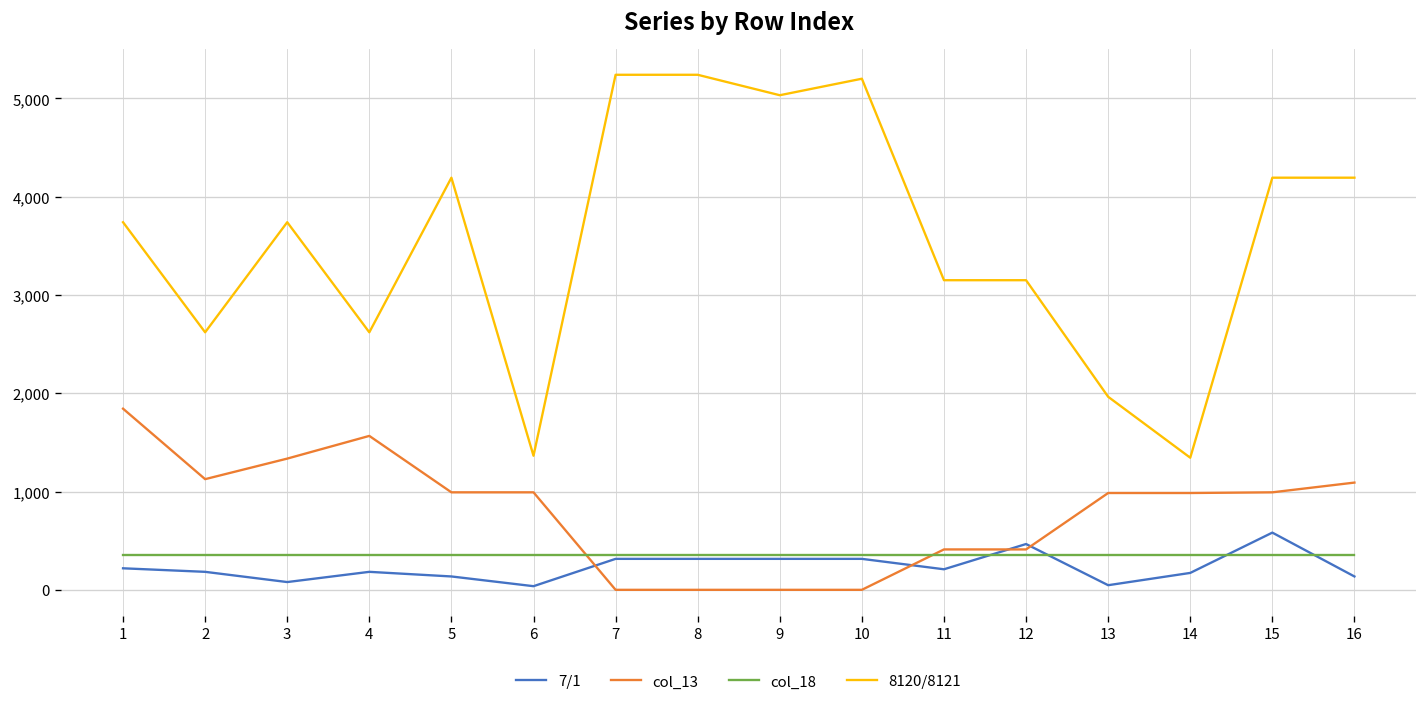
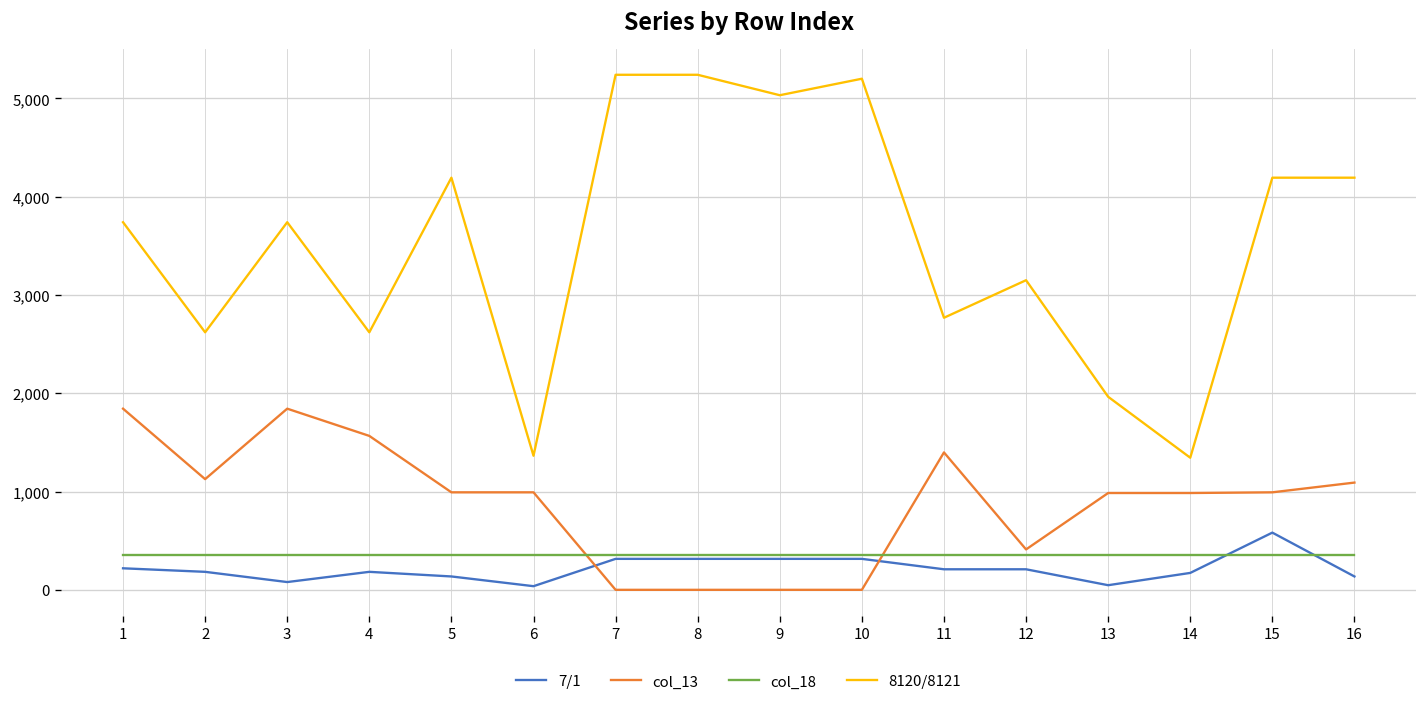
col_13, 3: 1,300 -> 1,800
col_13, 11: 400 -> 1,400
8120/8121, 11: 3,200 -> 2,800
7/1, 12: 500 -> 200
